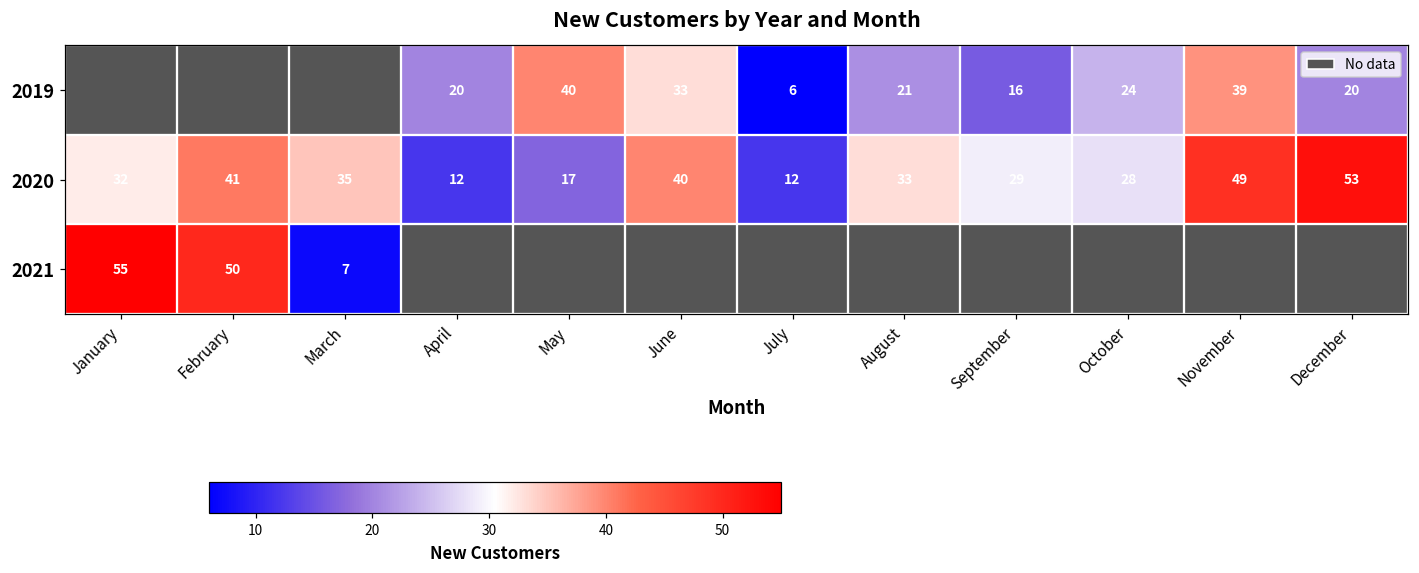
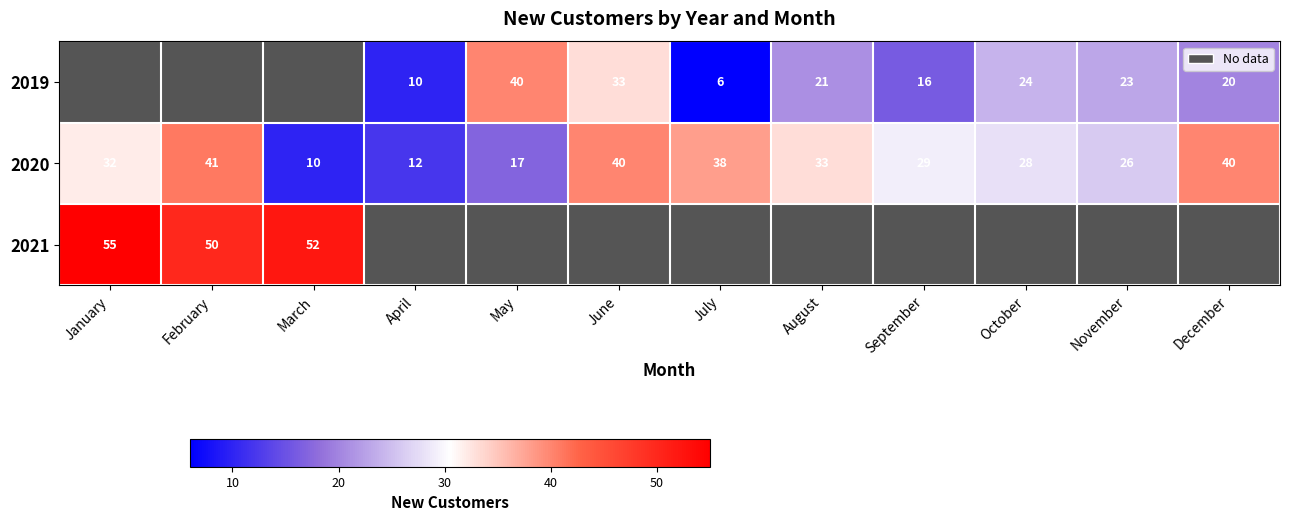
2019, April: 20 -> 10
2019, November: 39 -> 23
2020, March: 35 -> 10
2020, July: 12 -> 38
2020, November: 49 -> 26
2020, December: 53 -> 40
2021, March: 7 -> 52
